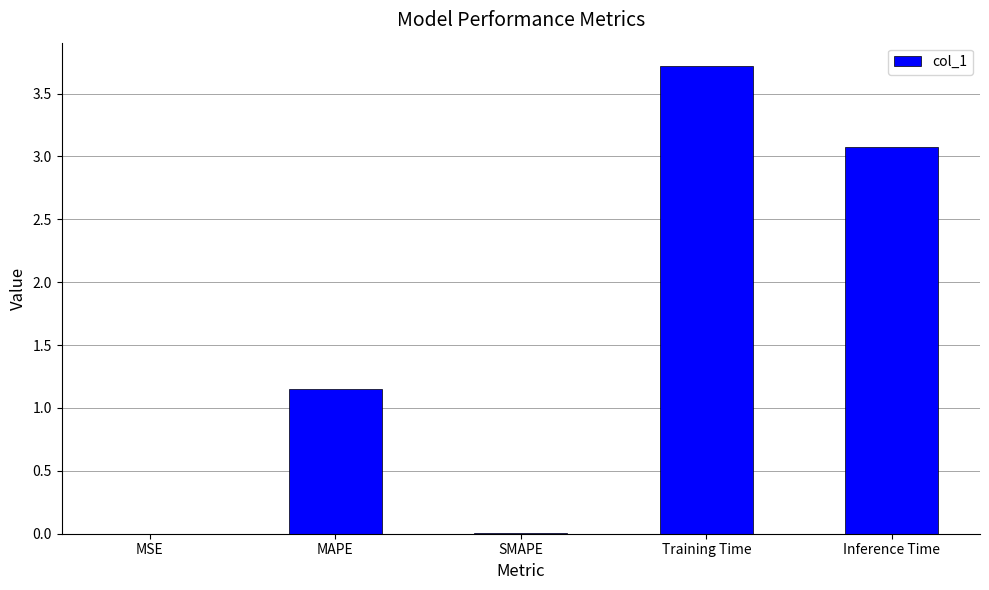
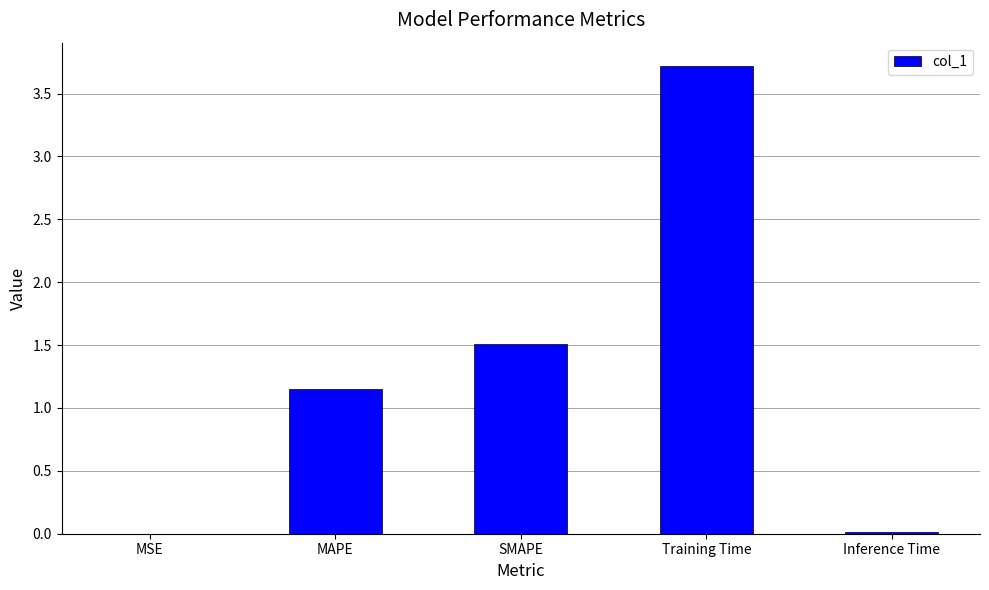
SMAPE: 0.00 -> 1.51
Inference Time: 3.07 -> 0.02
